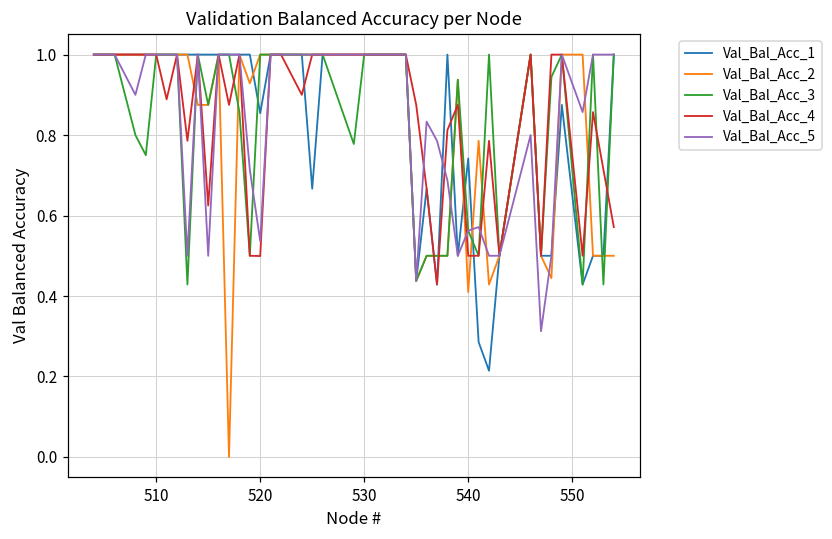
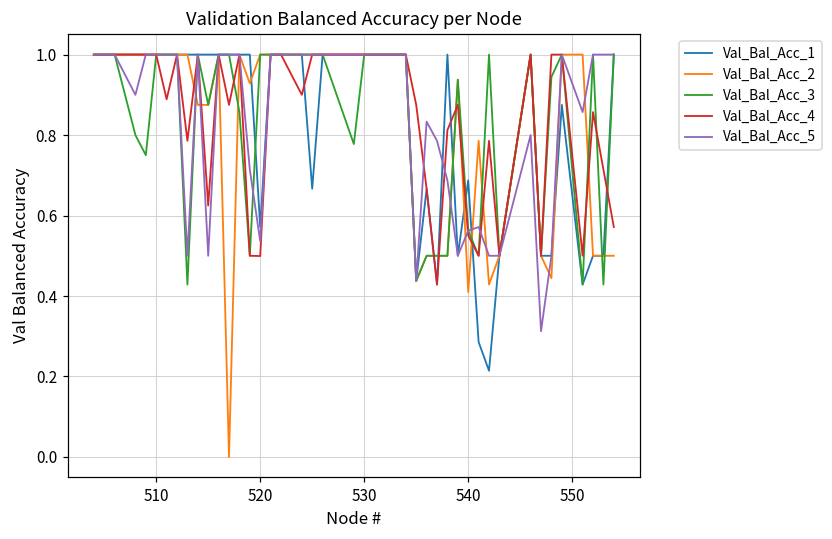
Val_Bal_Acc_1, 520: 0.85 -> 0.57
Val_Bal_Acc_1, 540: 0.74 -> 0.69
Val_Bal_Acc_4, 540: 0.50 -> 0.55
